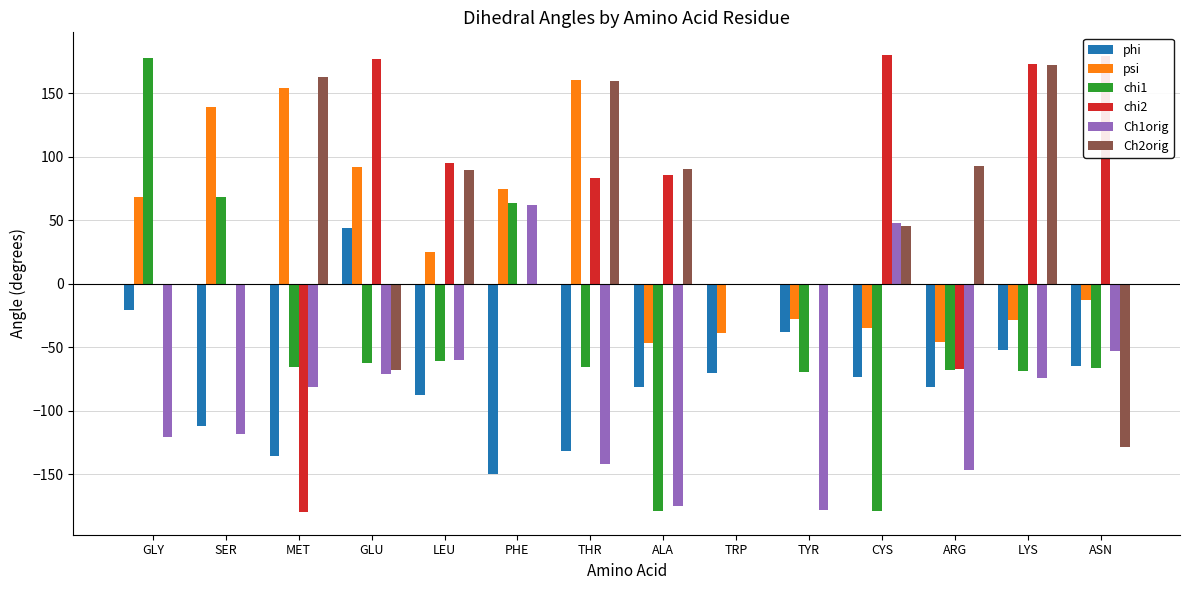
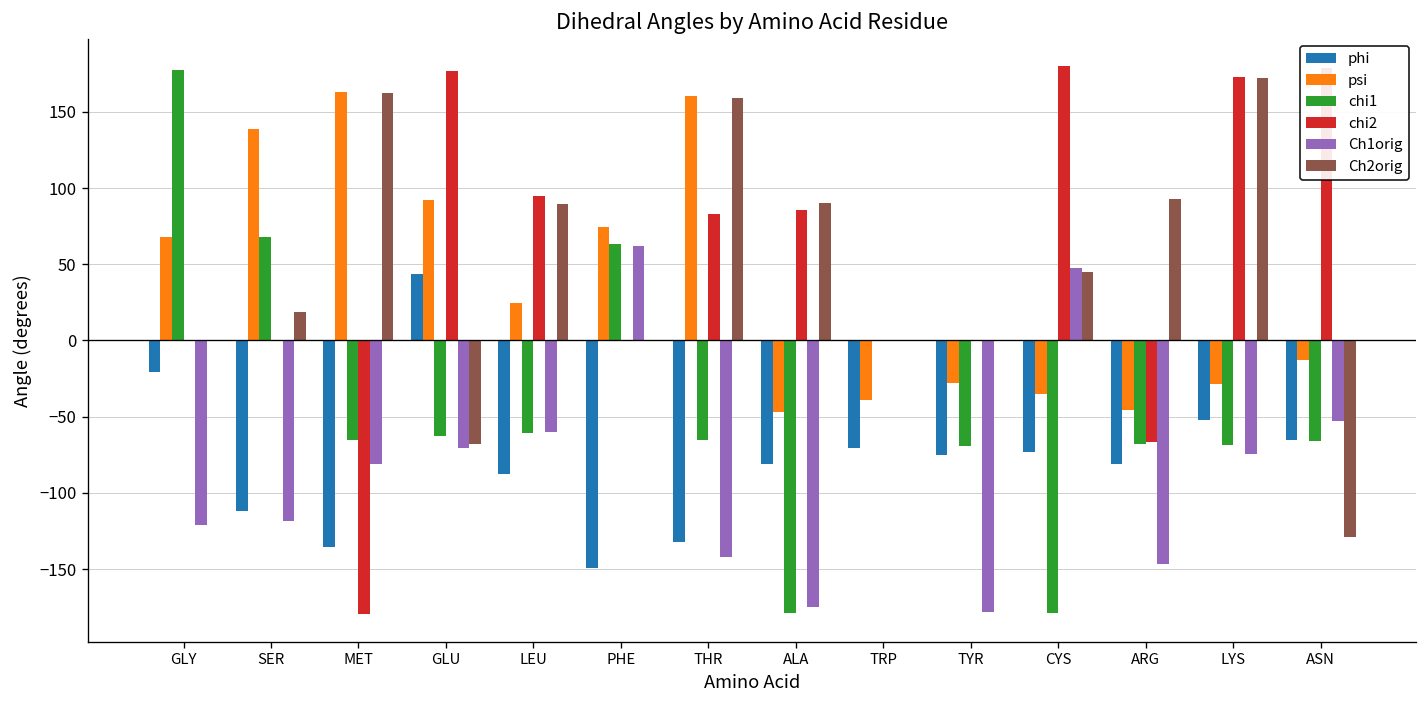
Ch2orig, SER: 0 -> 19
psi, MET: 154 -> 163
phi, TYR: -38 -> -75
